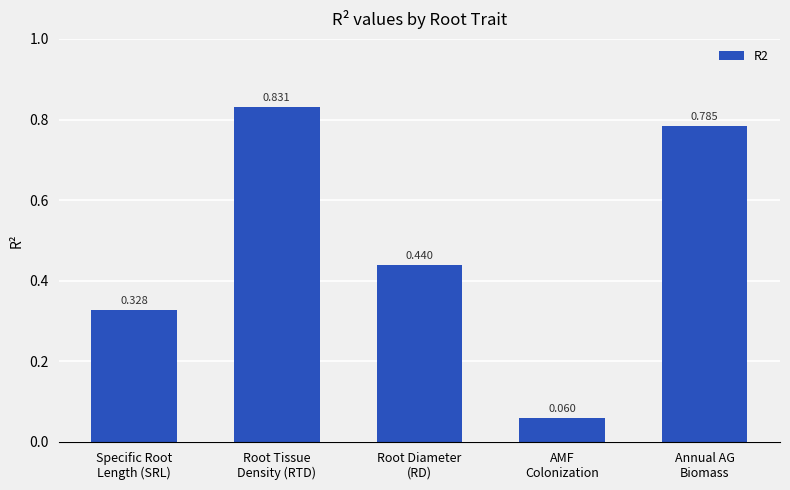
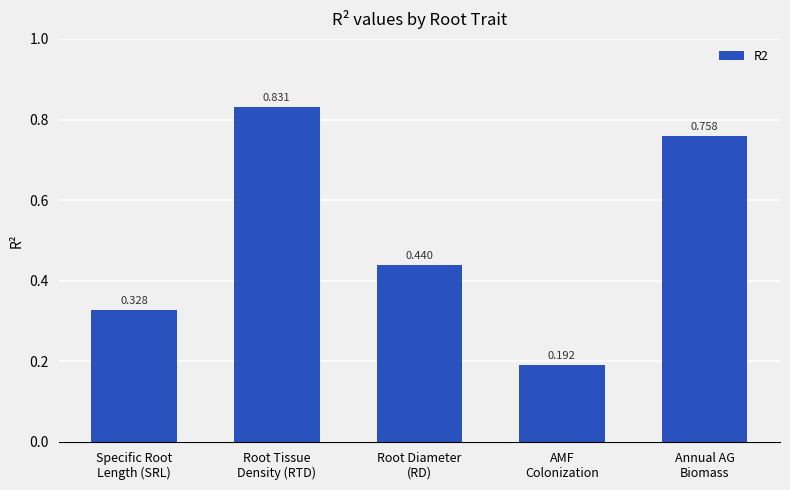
AMF Colonization: 0.060 -> 0.192
Annual AG Biomass: 0.785 -> 0.758
